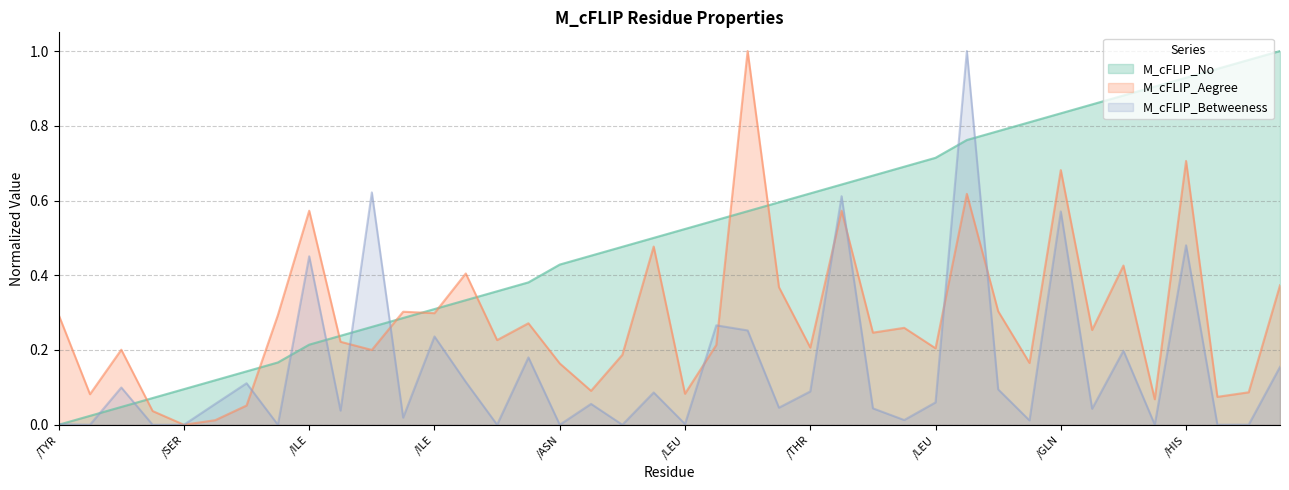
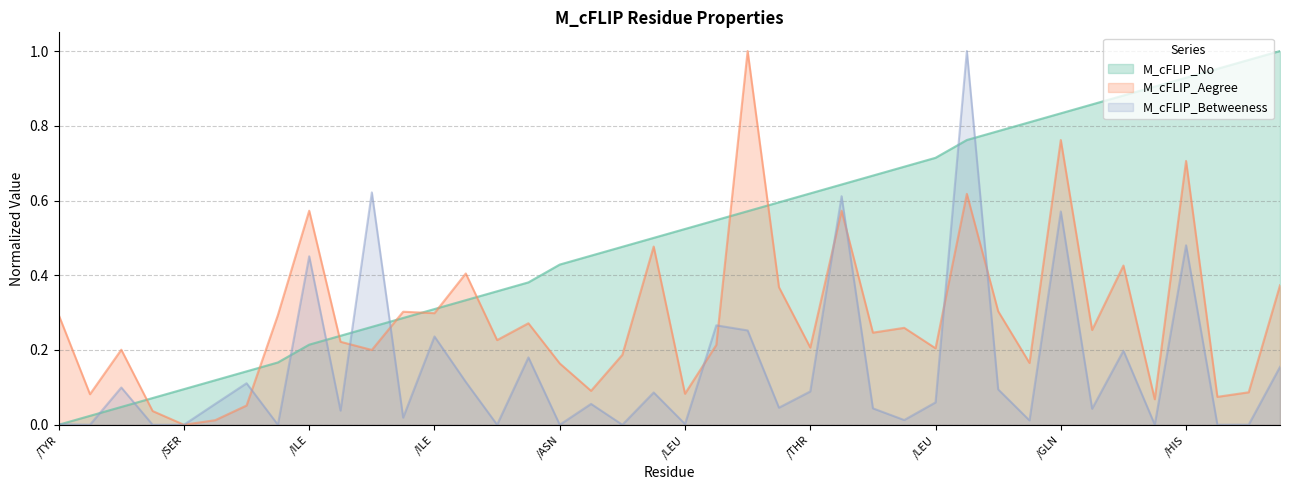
M_cFLIP_Aegree, /GLN: 0.68 -> 0.76
